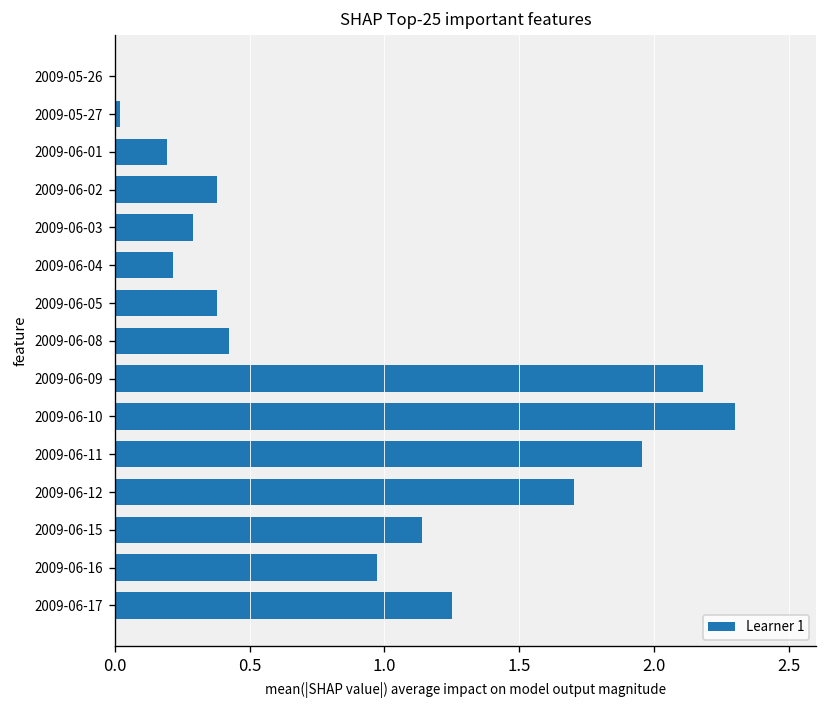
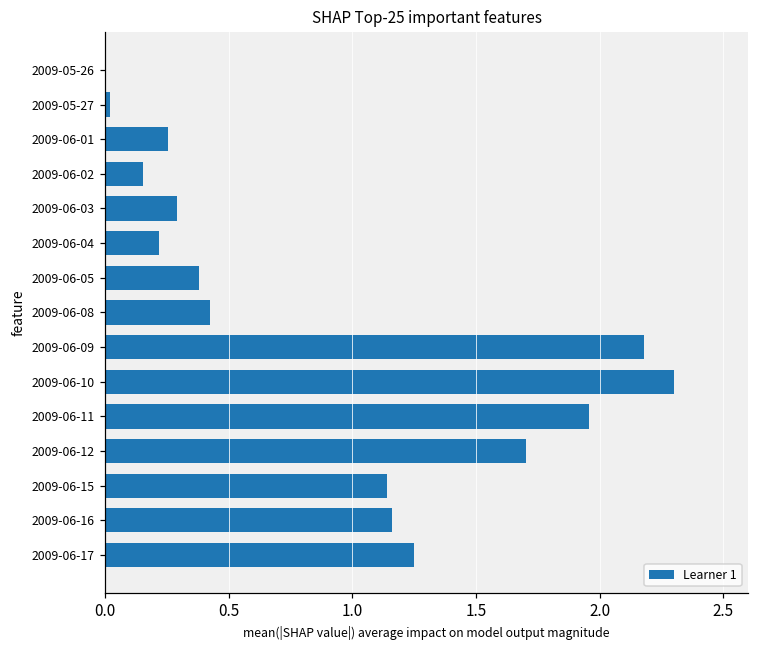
2009-06-01: 0.20 -> 0.25
2009-06-02: 0.38 -> 0.15
2009-06-16: 0.97 -> 1.16
